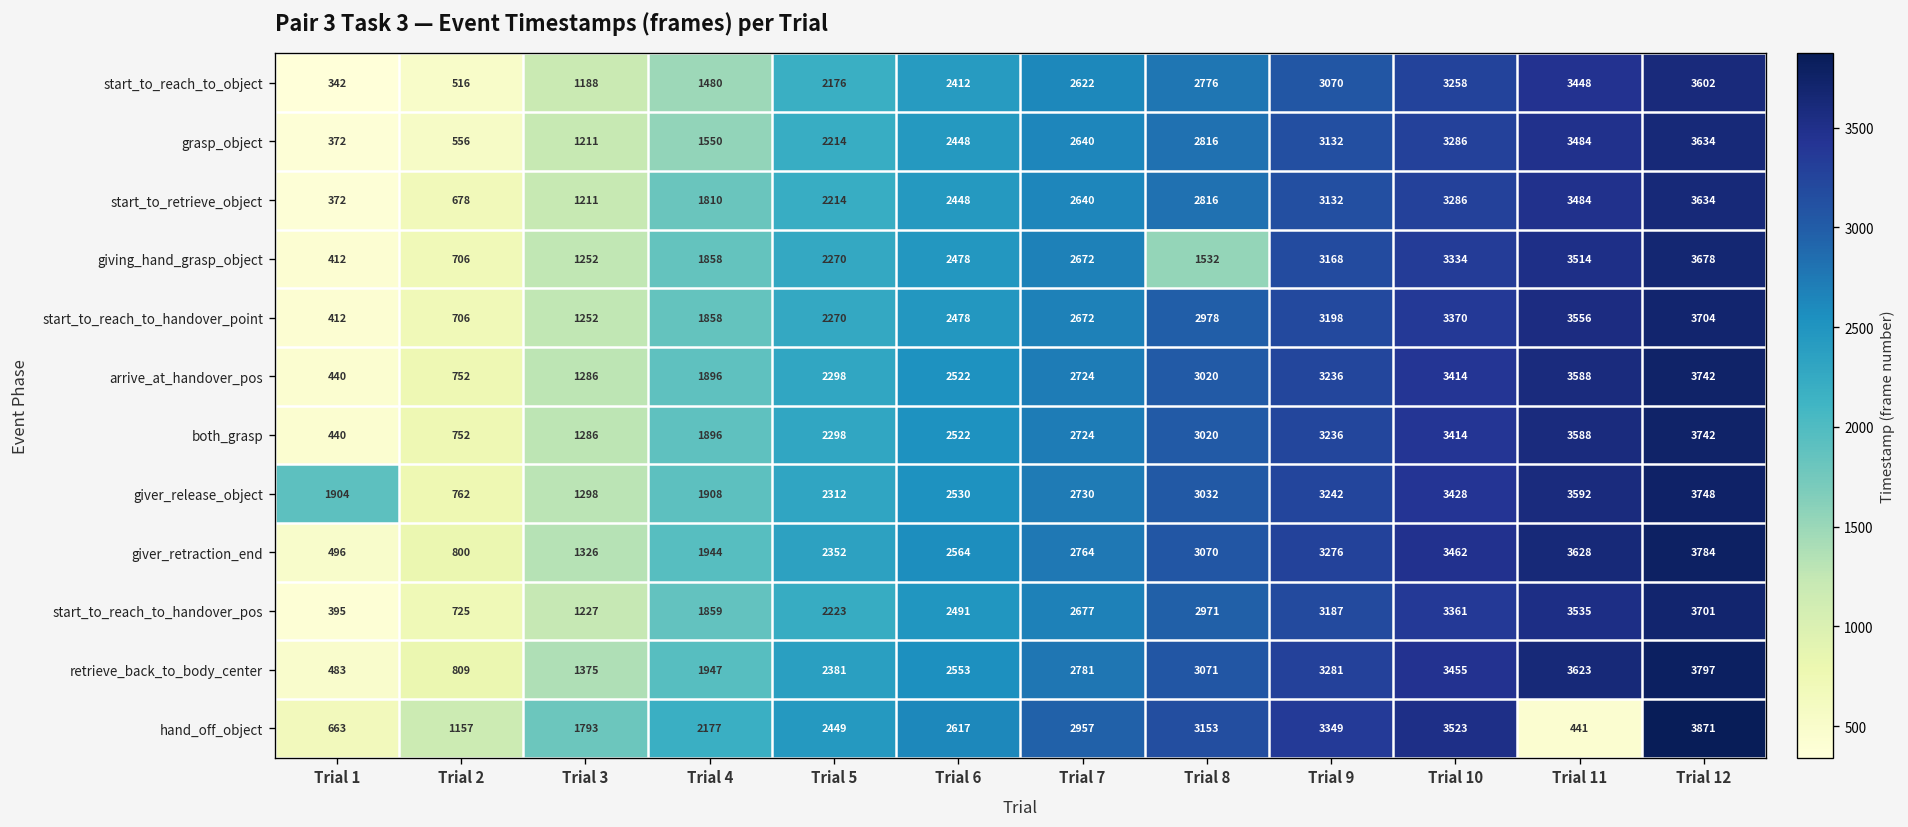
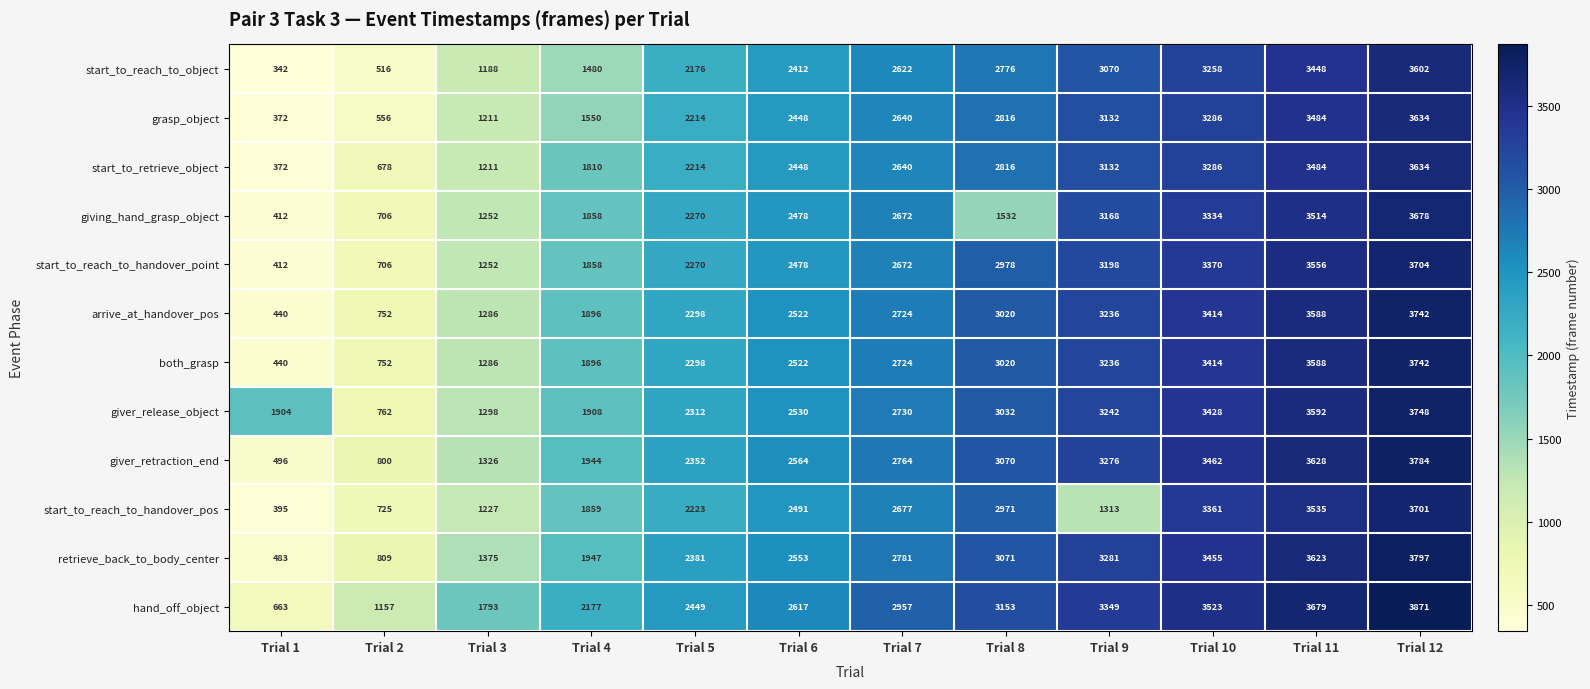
start_to_reach_to_handover_pos, Trial 9: 3187 -> 1313
hand_off_object, Trial 11: 441 -> 3679
